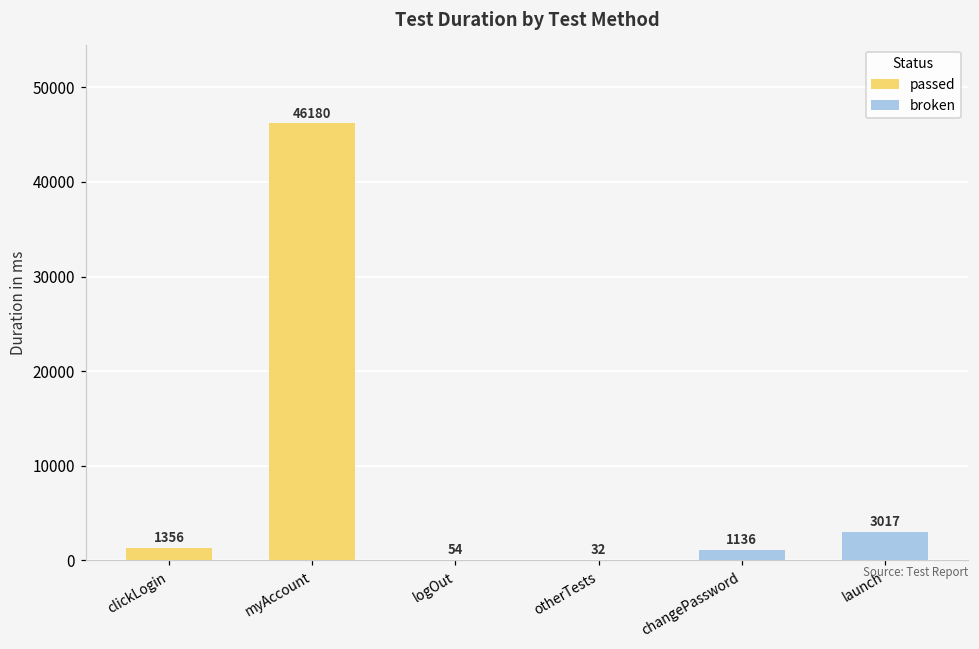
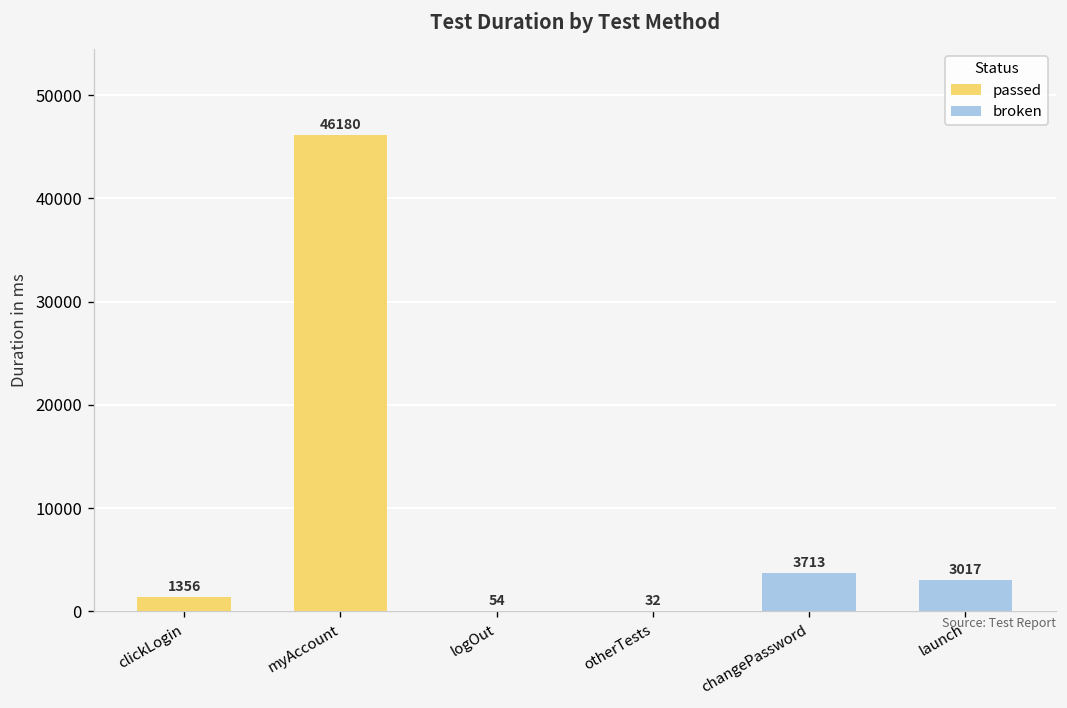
broken, changePassword: 1136 -> 3713
